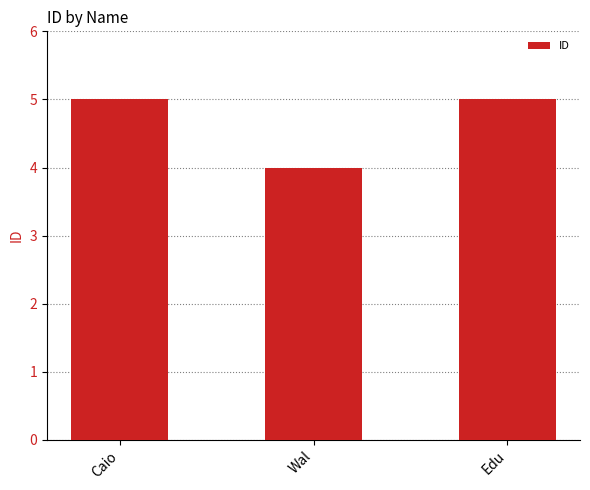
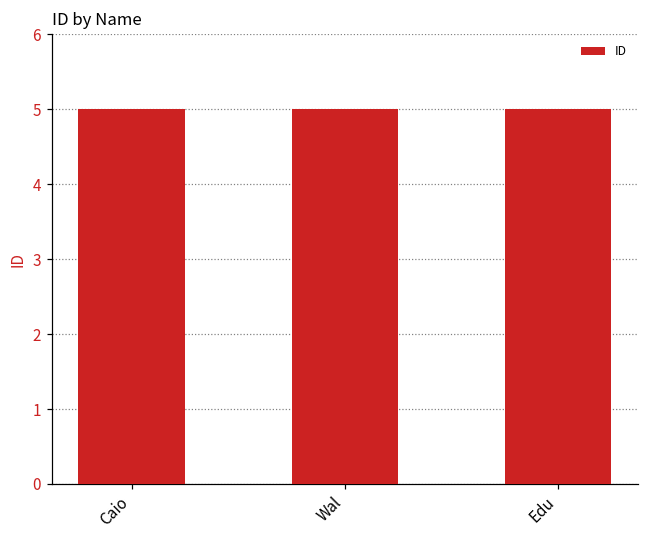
Wal: 4 -> 5
